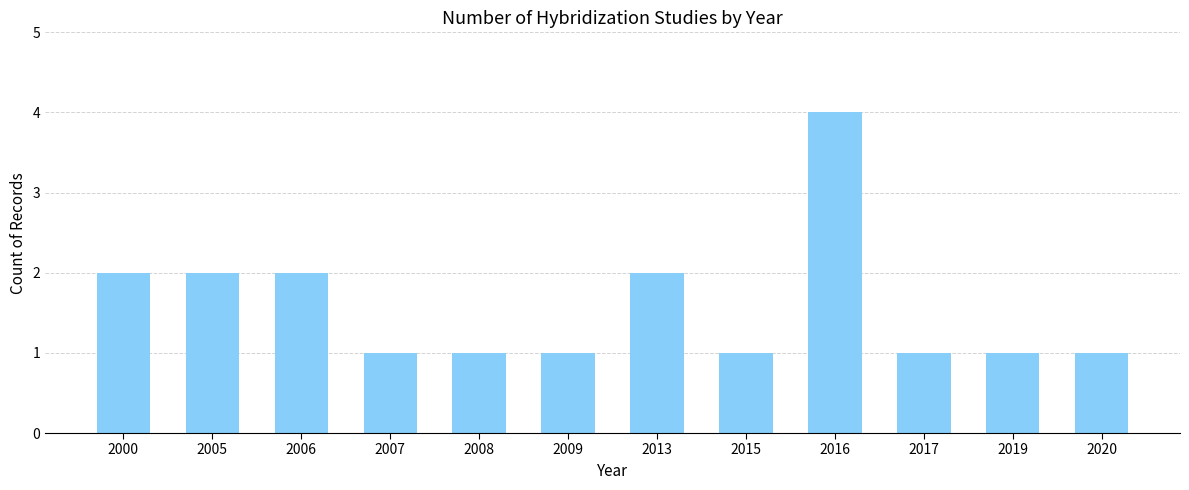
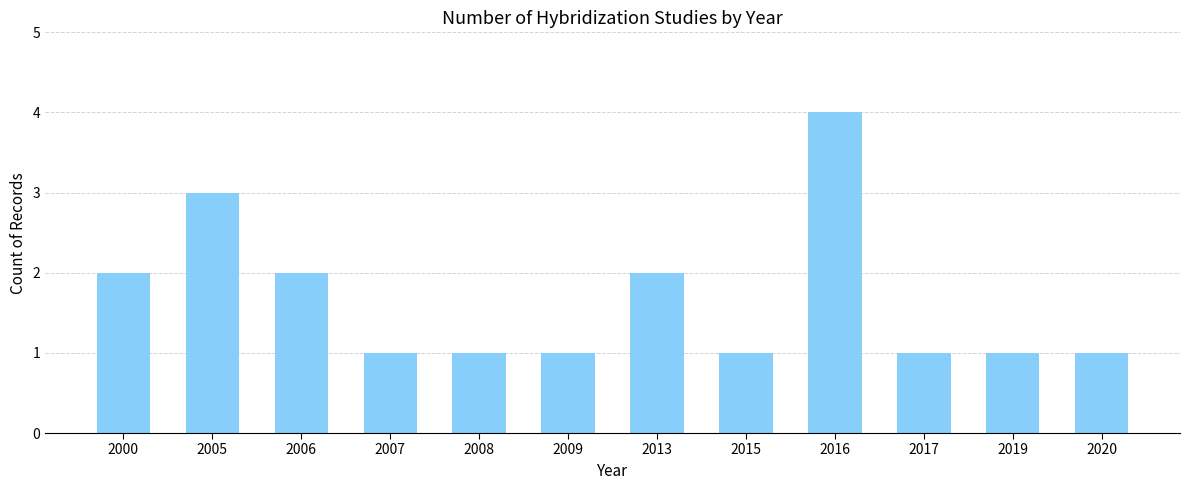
2005: 2 -> 3
